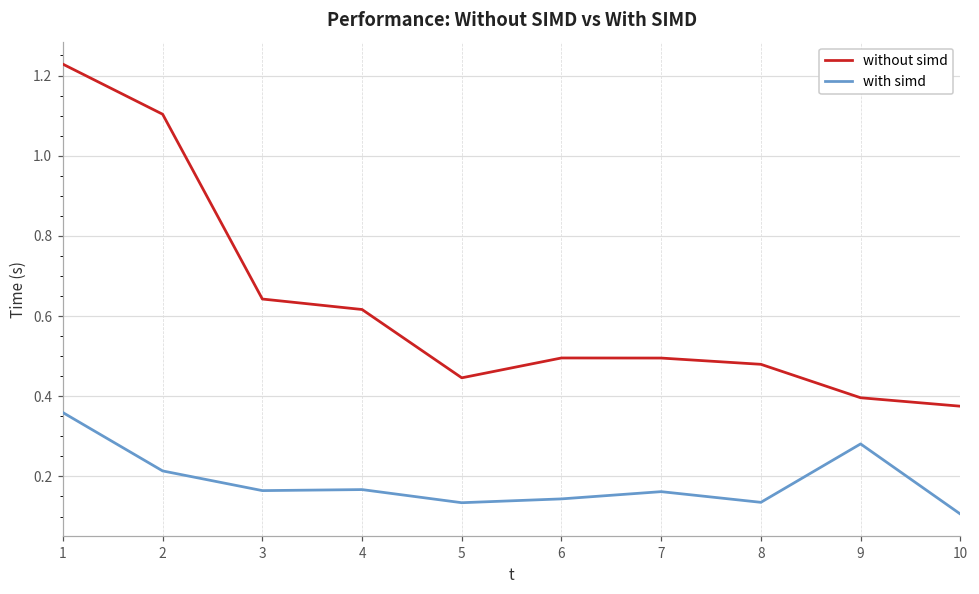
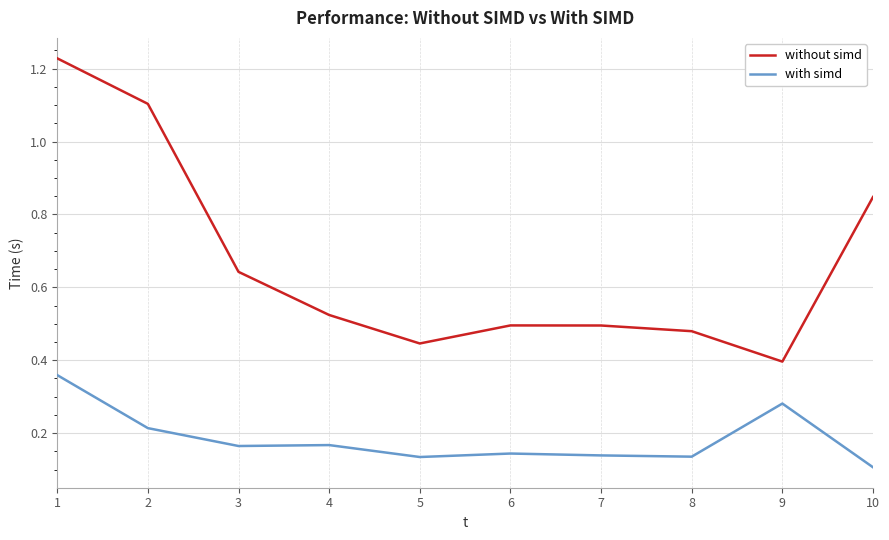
without simd, 4: 0.62 -> 0.52
with simd, 7: 0.16 -> 0.14
without simd, 10: 0.38 -> 0.85
